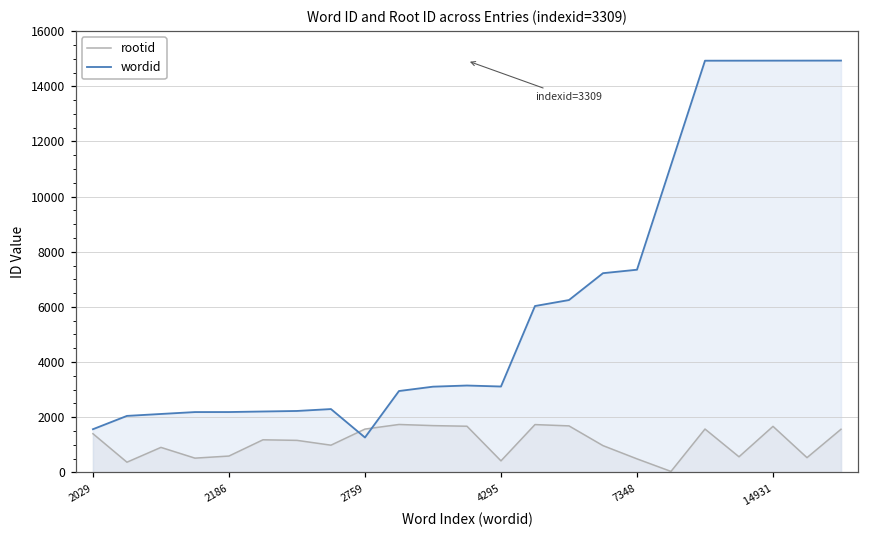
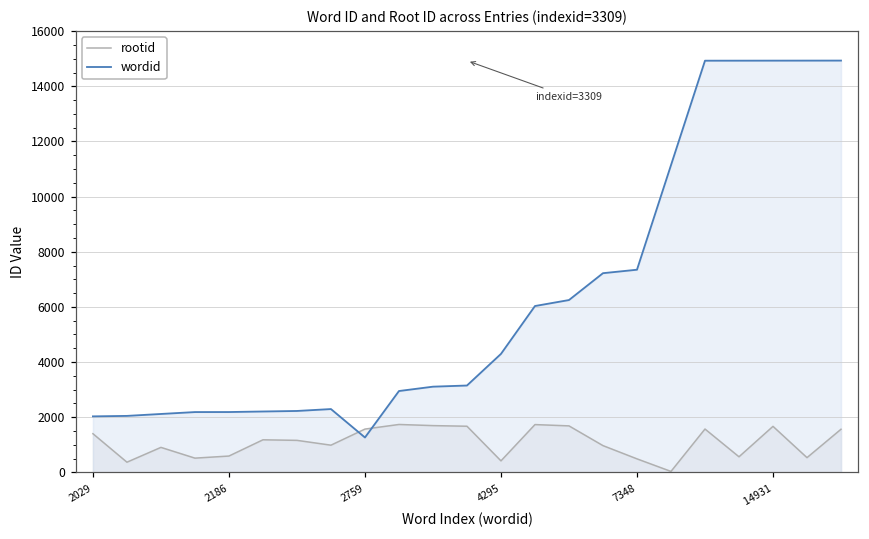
wordid, 2029: 1600 -> 2000
wordid, 4295: 3100 -> 4300
